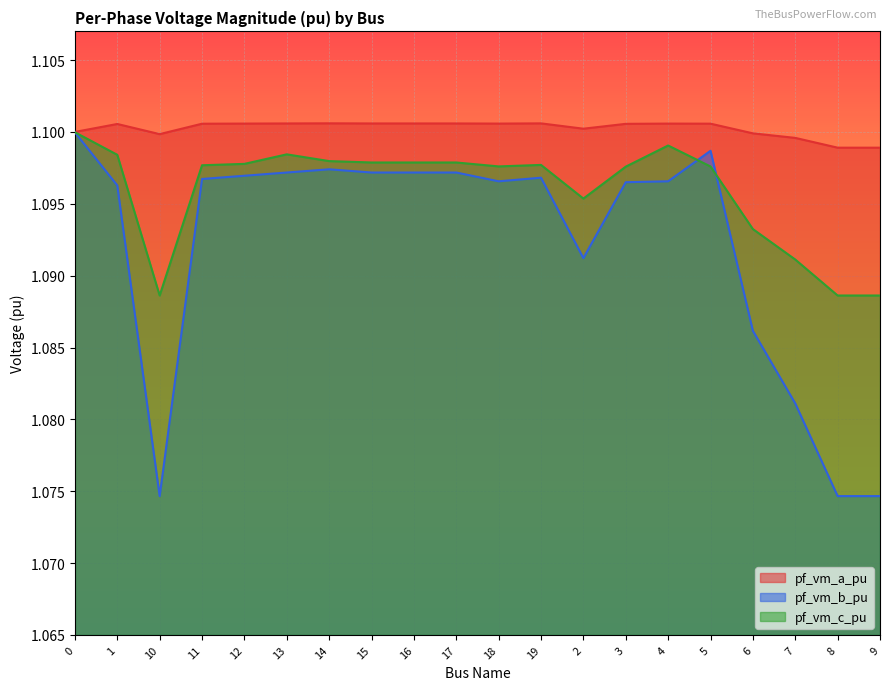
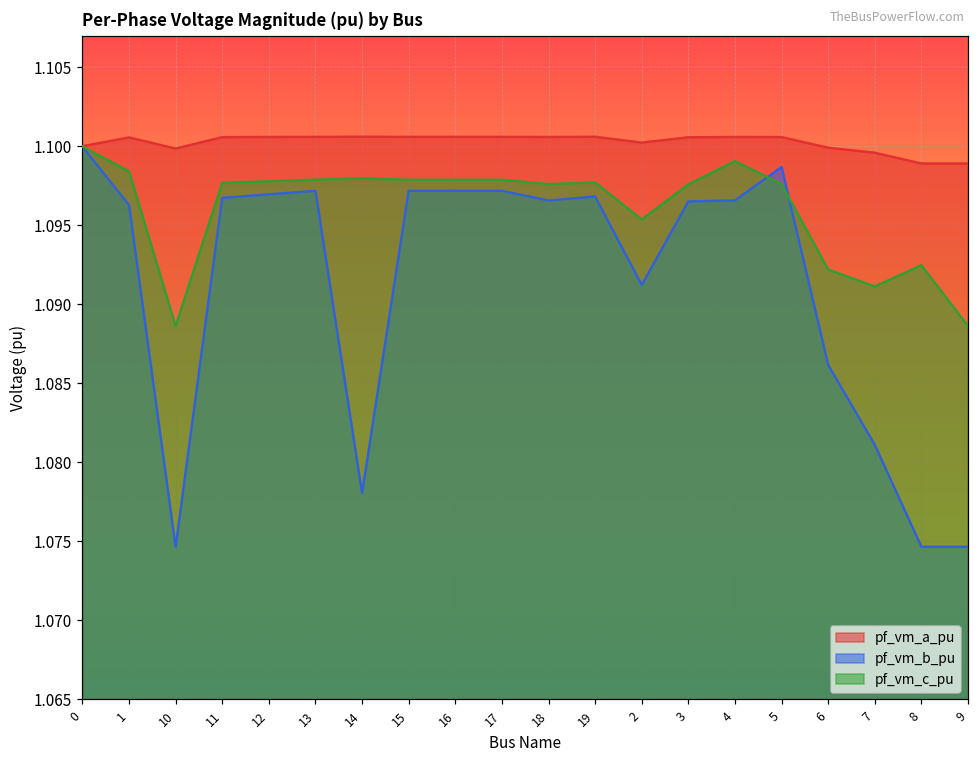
pf_vm_c_pu, 13: 1.0984 -> 1.0979
pf_vm_b_pu, 14: 1.0974 -> 1.0781
pf_vm_c_pu, 6: 1.0932 -> 1.0922
pf_vm_c_pu, 8: 1.0886 -> 1.0925
